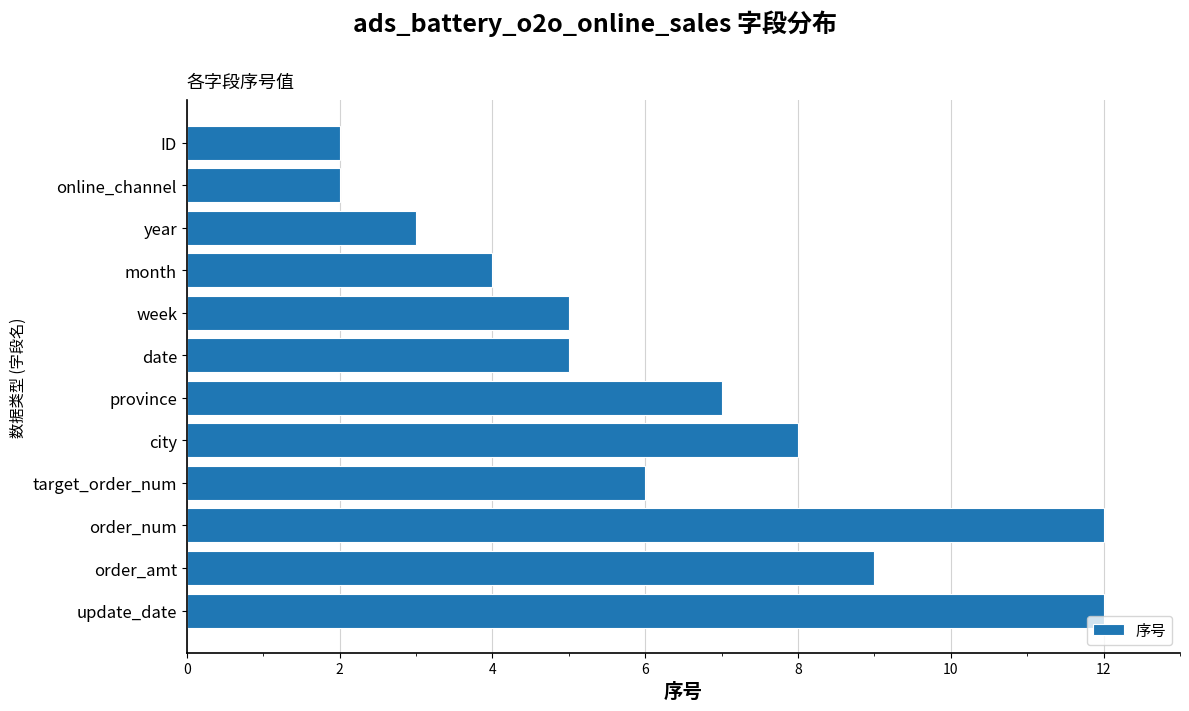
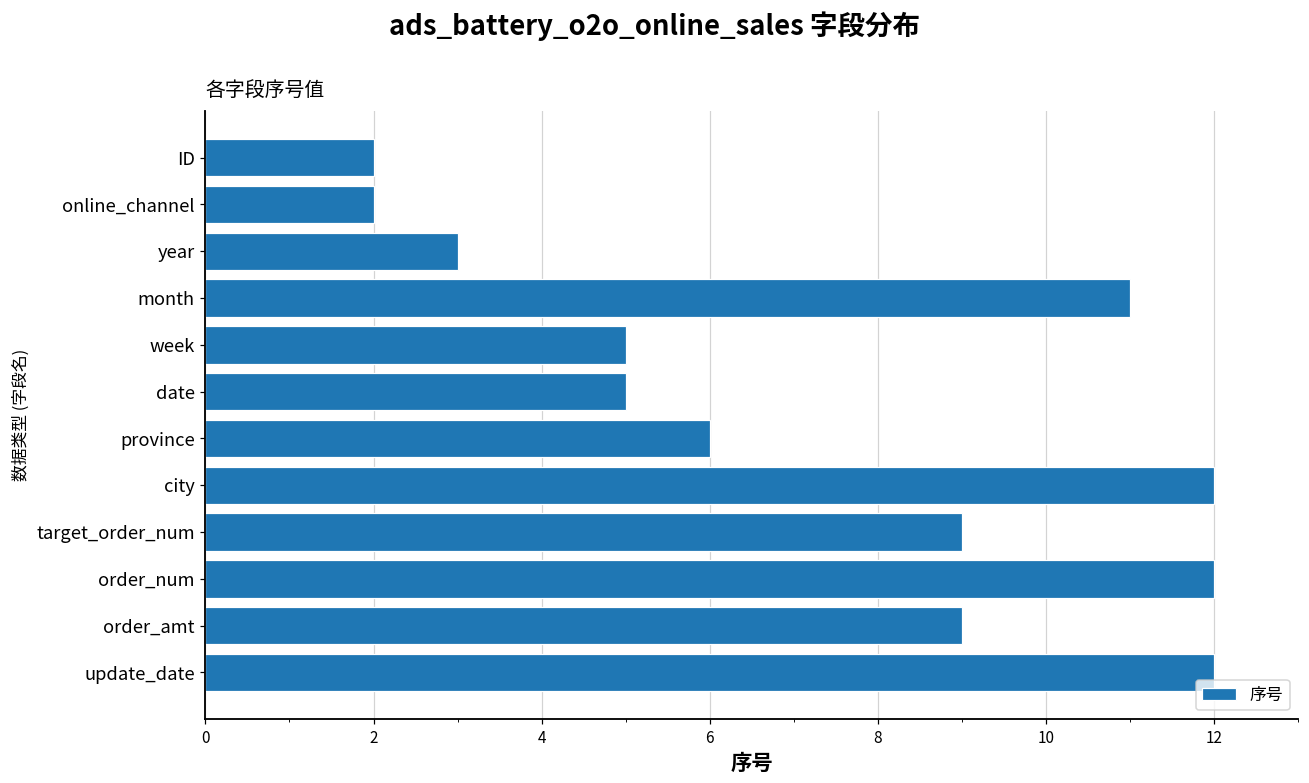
month: 4 -> 11
province: 7 -> 6
city: 8 -> 12
target_order_num: 6 -> 9
